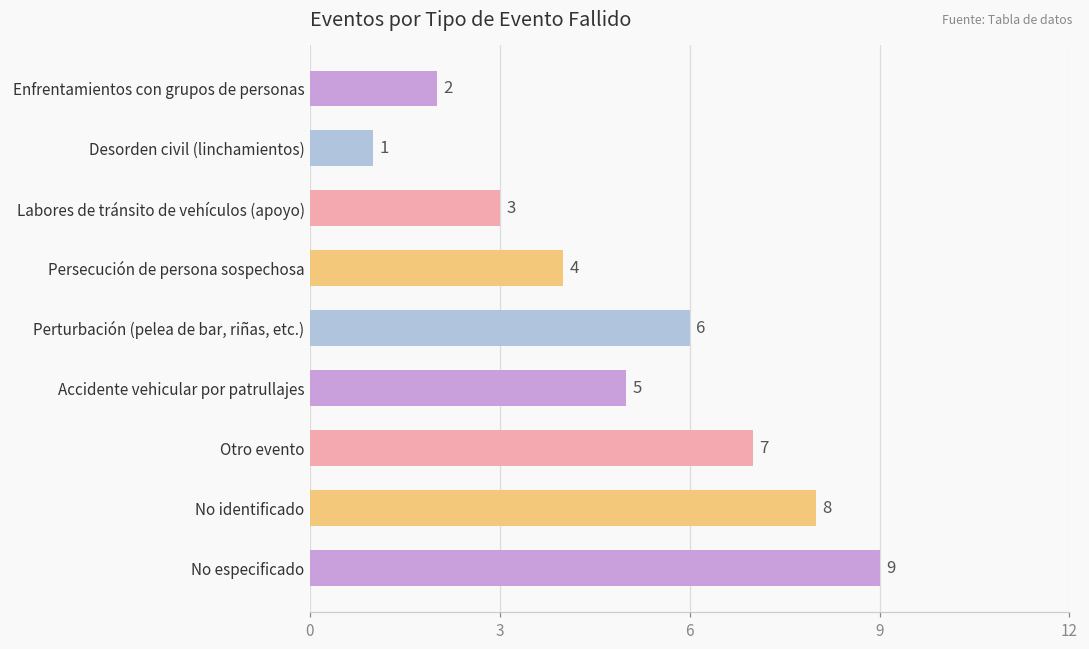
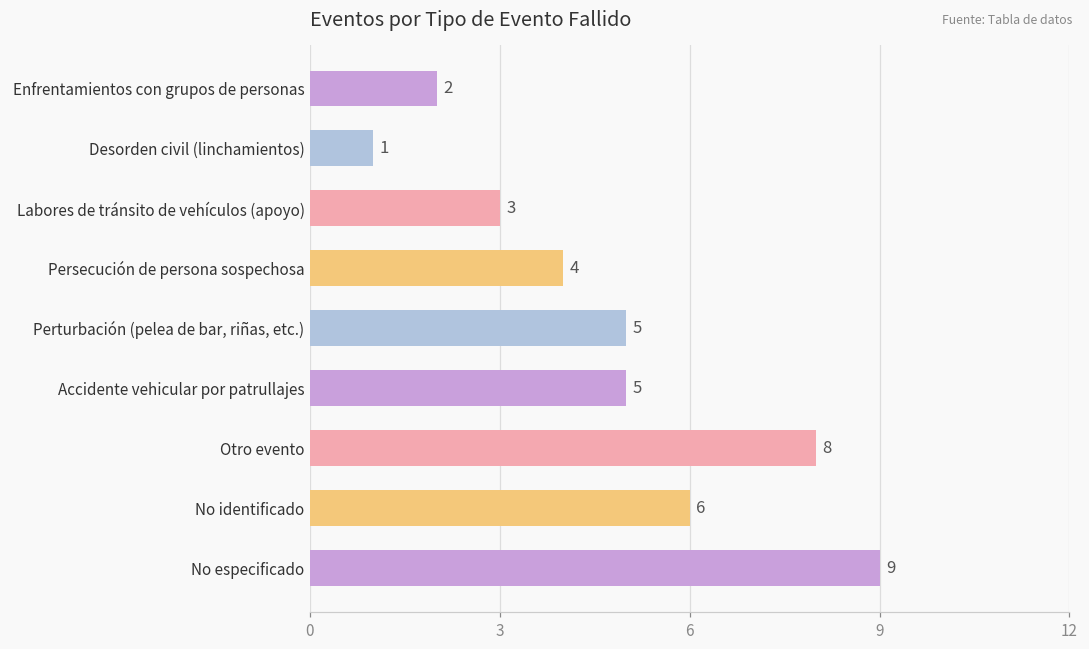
Perturbación (pelea de bar, riñas, etc.): 6 -> 5
Otro evento: 7 -> 8
No identificado: 8 -> 6
